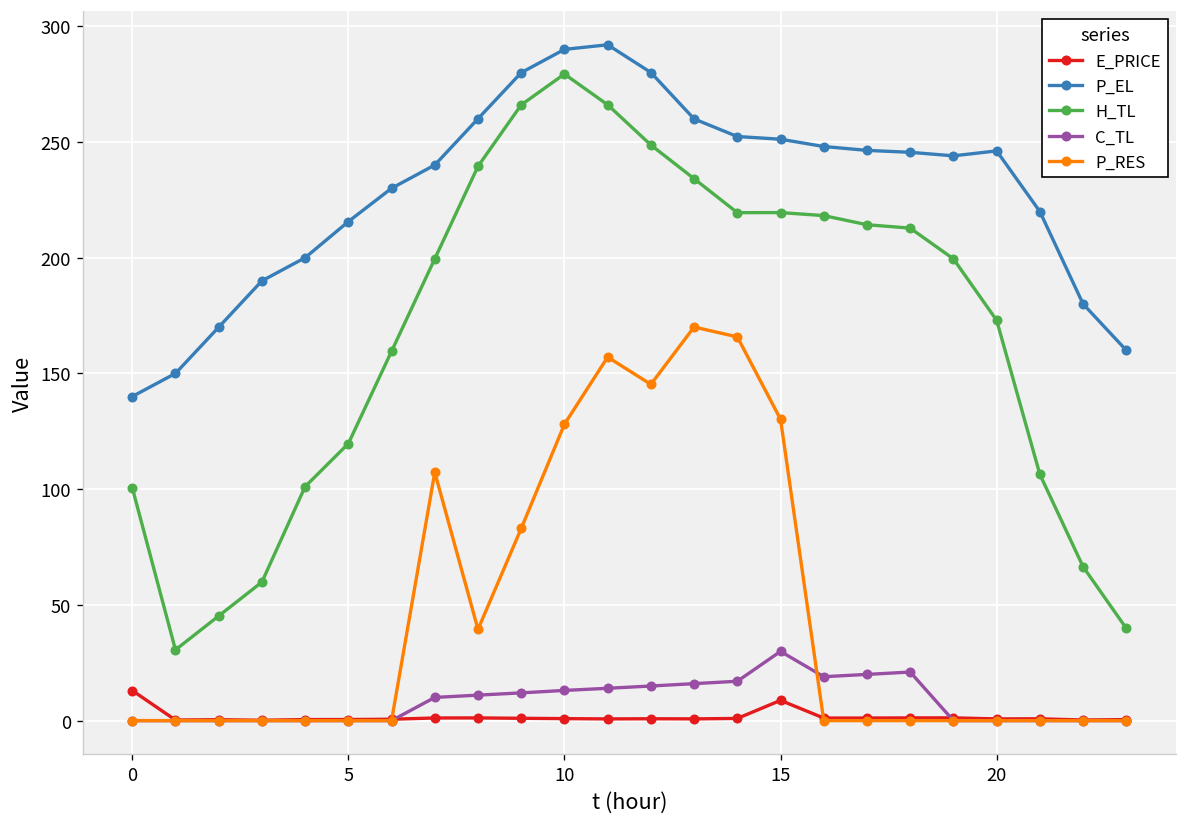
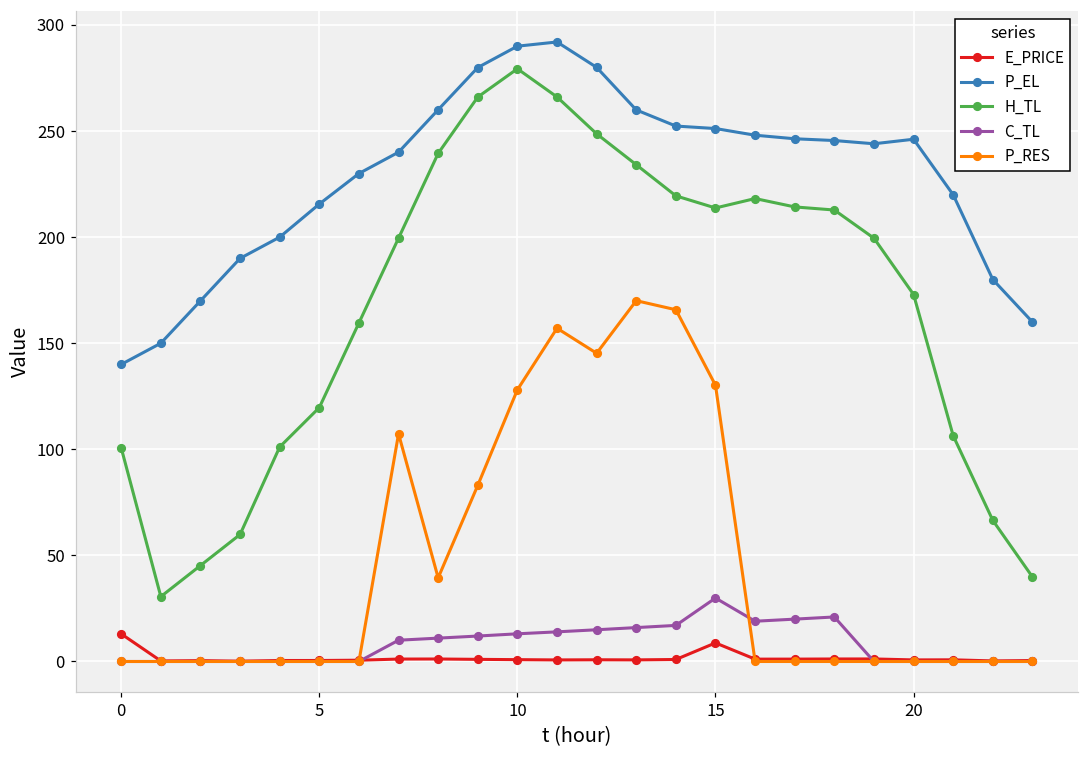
H_TL, 15: 219 -> 214
